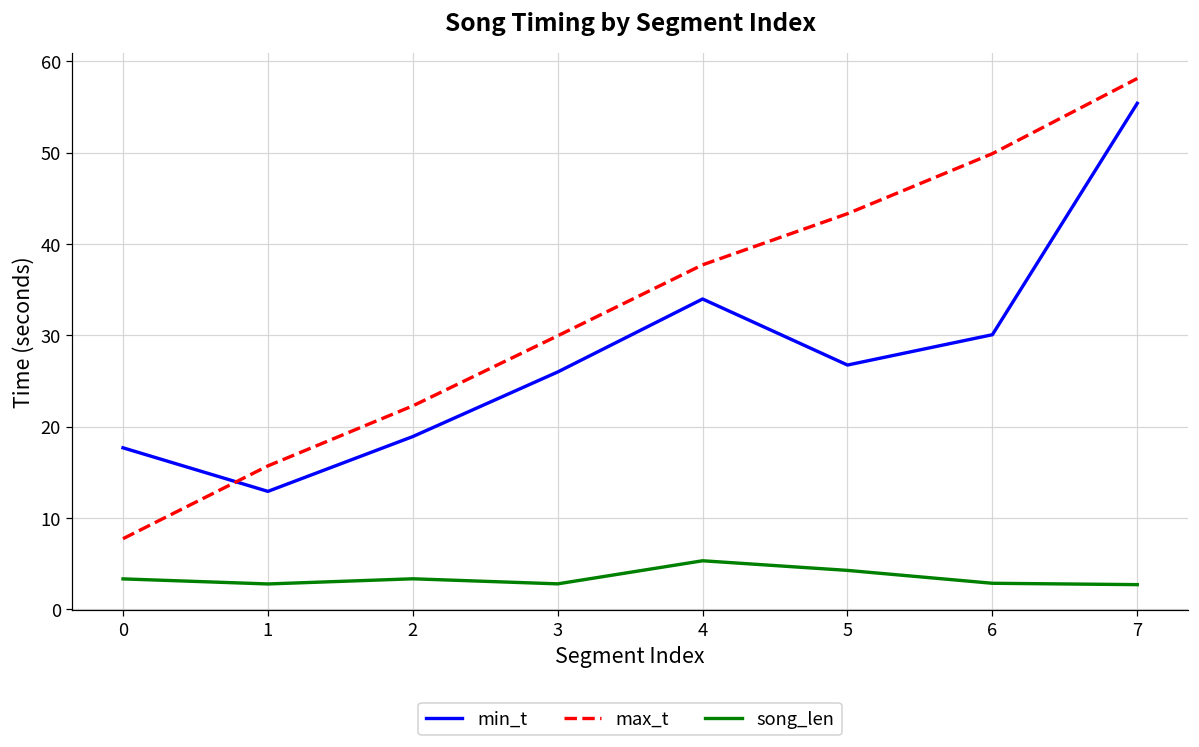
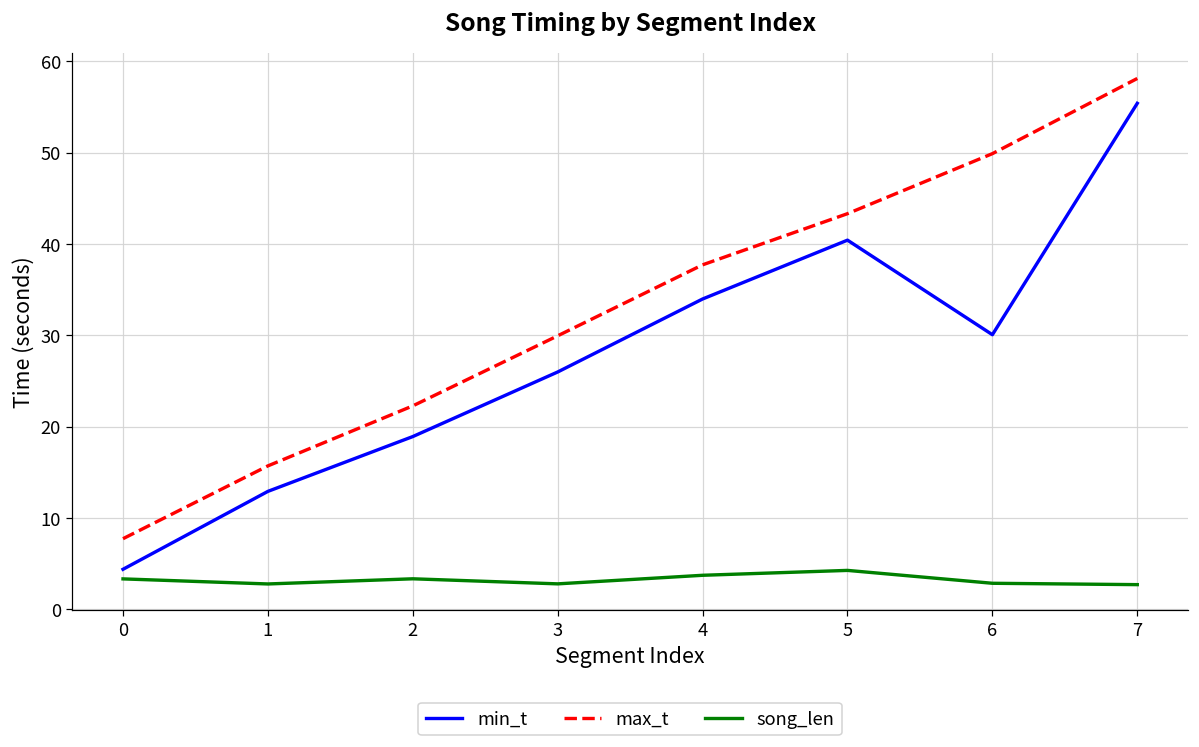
min_t, 0: 18 -> 4
song_len, 4: 5 -> 4
min_t, 5: 27 -> 40
